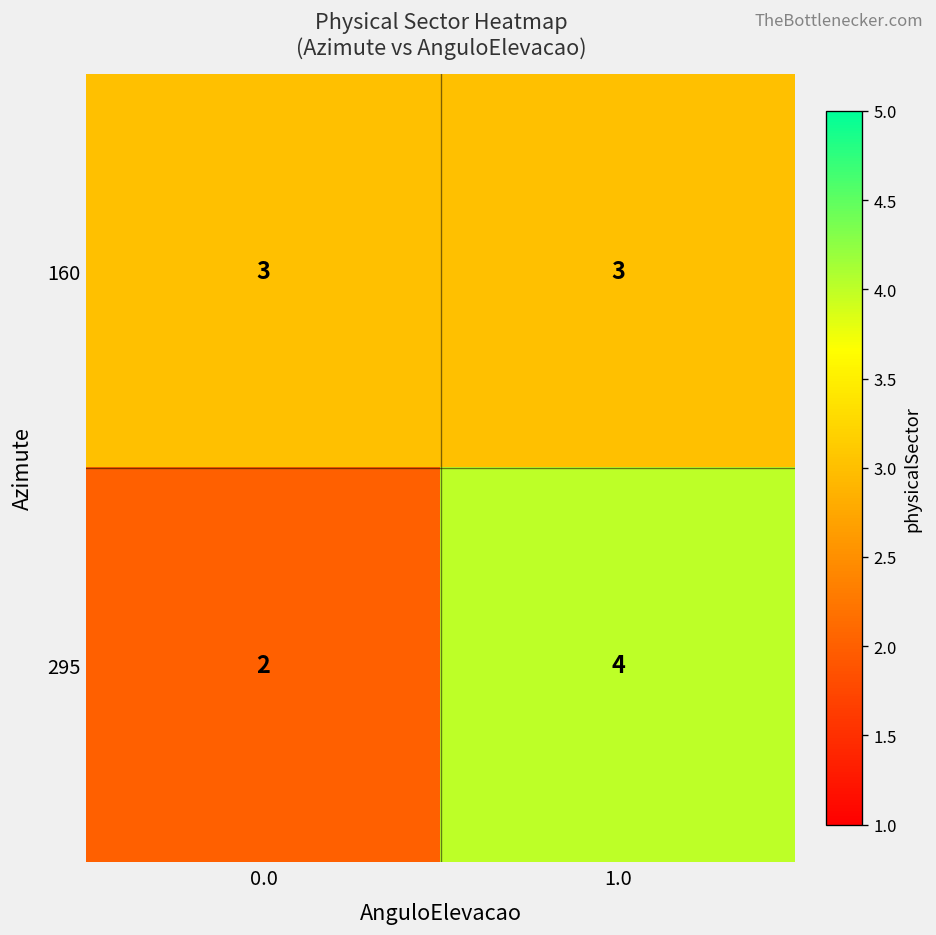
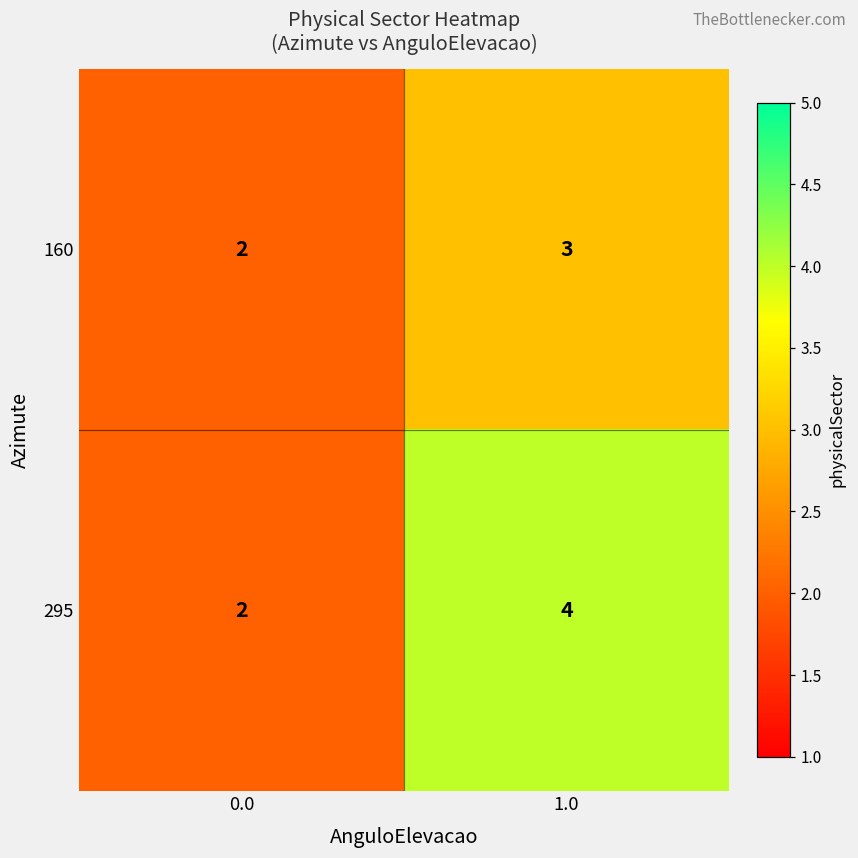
160, 0.0: 3 -> 2
